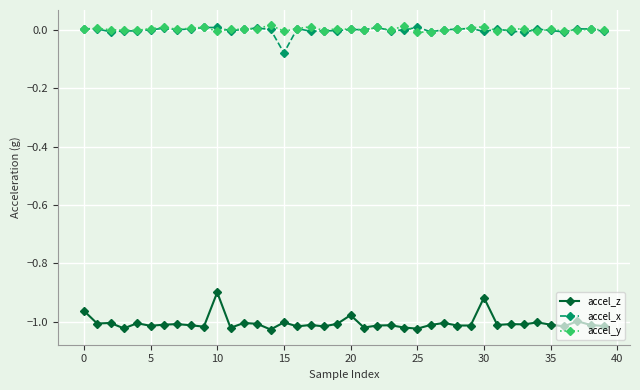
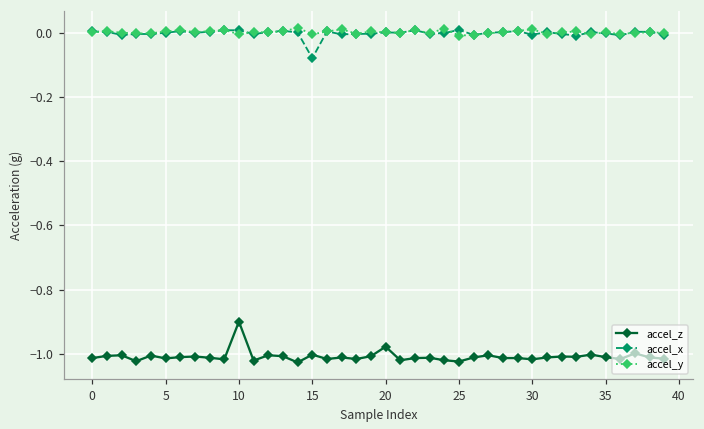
accel_z, 0: -0.96 -> -1.01
accel_z, 30: -0.92 -> -1.02
